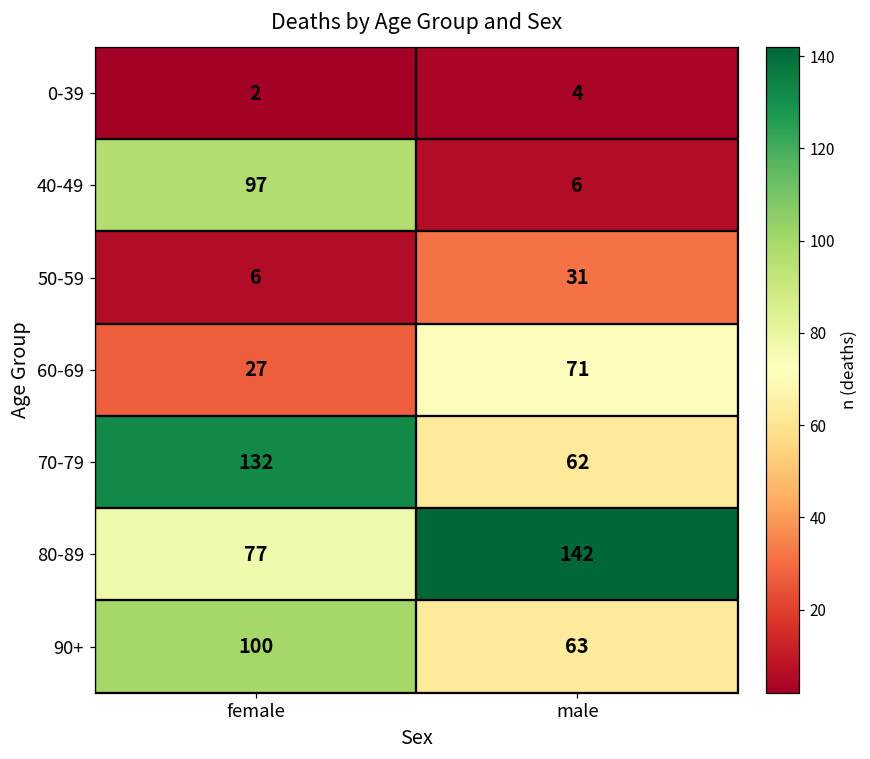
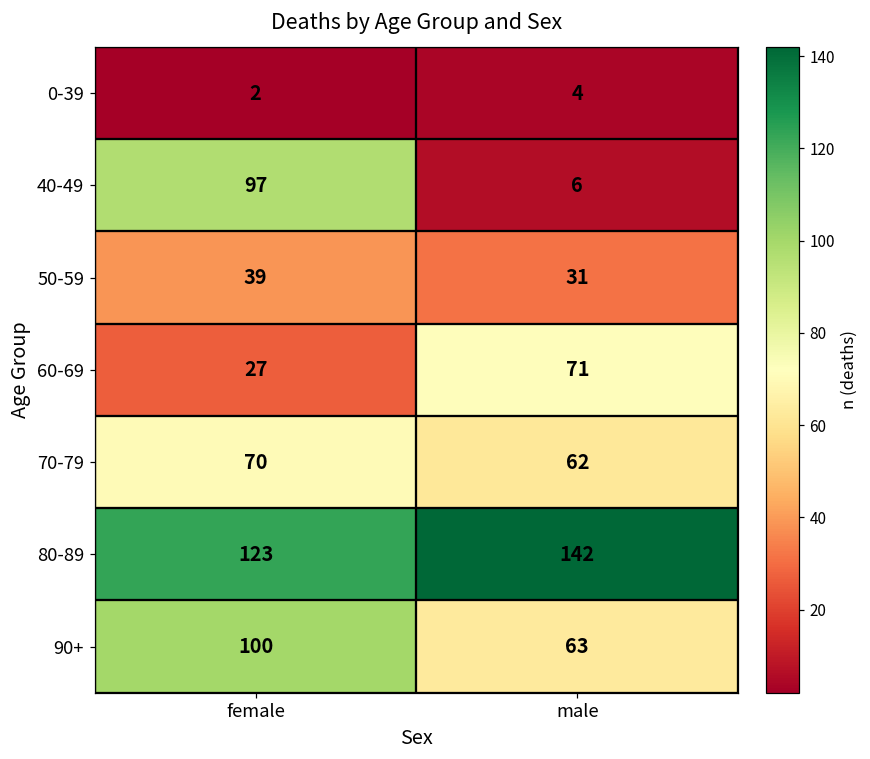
50-59, female: 6 -> 39
70-79, female: 132 -> 70
80-89, female: 77 -> 123
